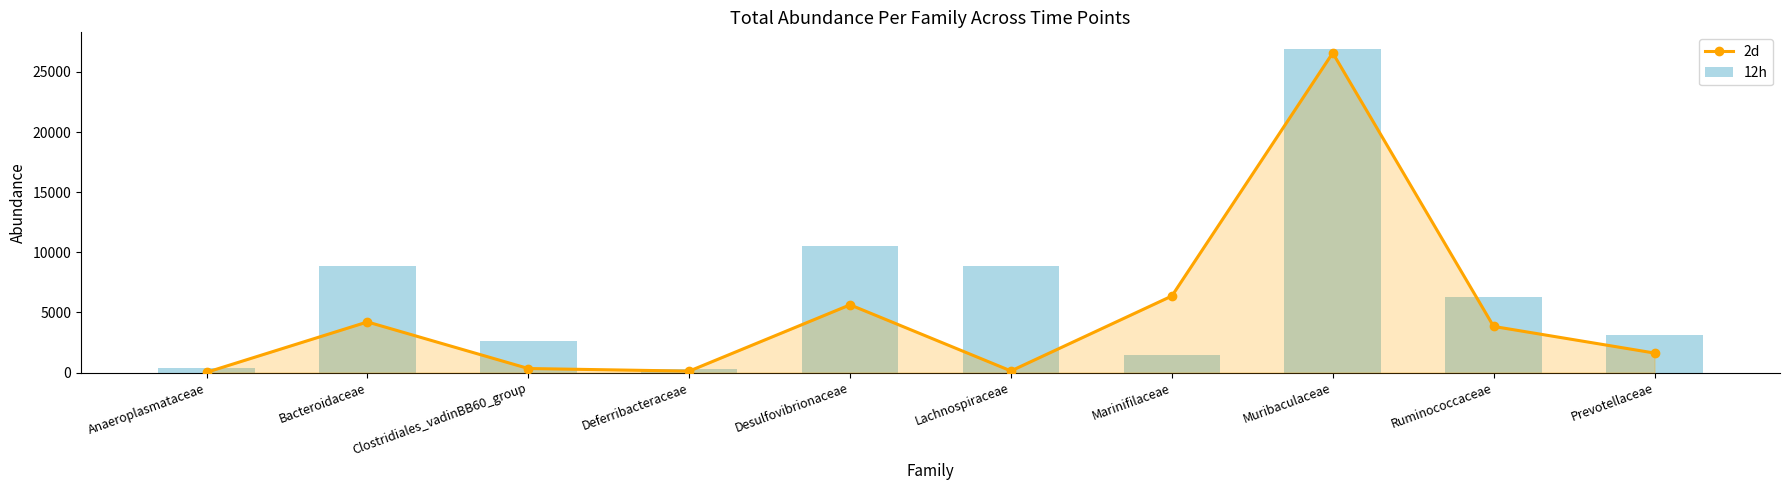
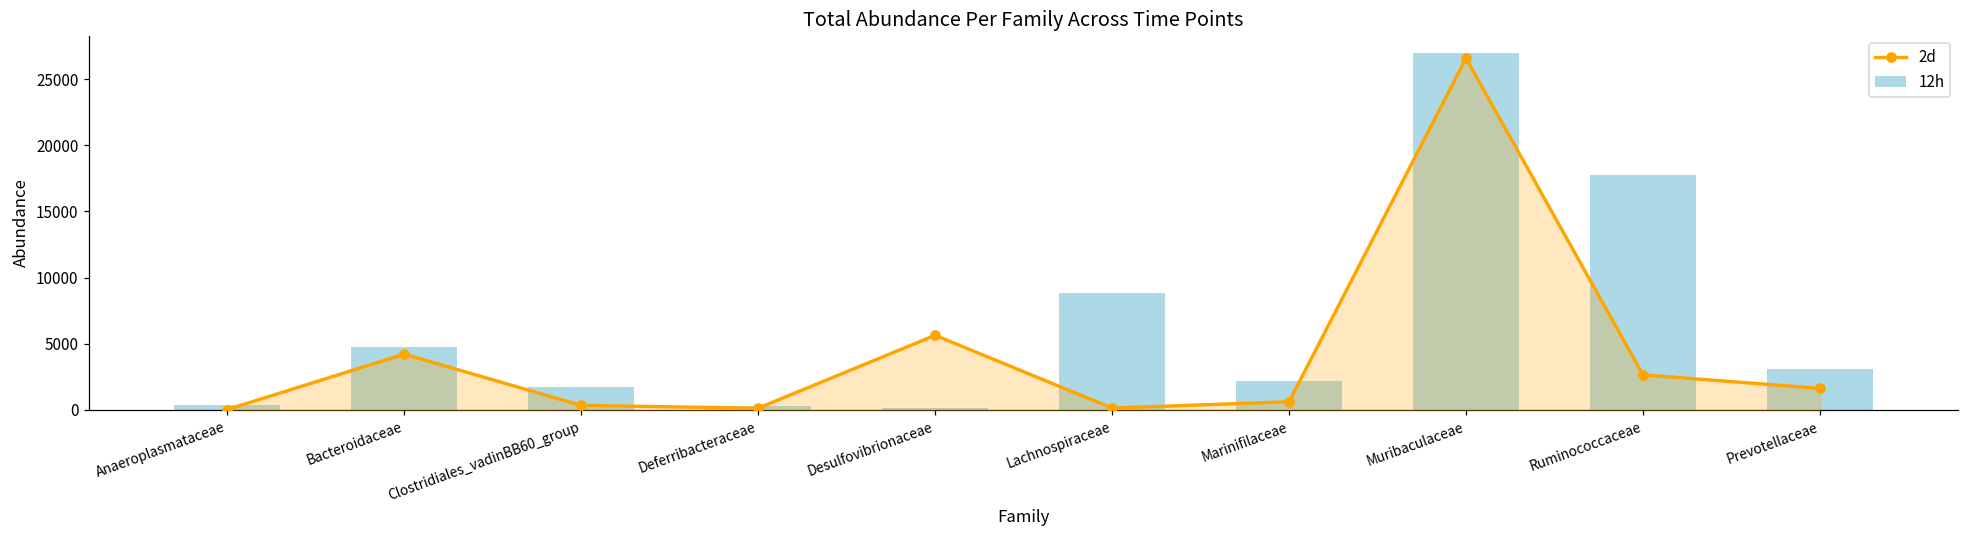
12h, Bacteroidaceae: 8900 -> 4800
12h, Clostridiales_vadinBB60_group: 2600 -> 1700
12h, Desulfovibrionaceae: 10500 -> 100
2d, Marinifilaceae: 6400 -> 600
12h, Marinifilaceae: 1500 -> 2200
2d, Ruminococcaceae: 3800 -> 2600
12h, Ruminococcaceae: 6300 -> 17700
